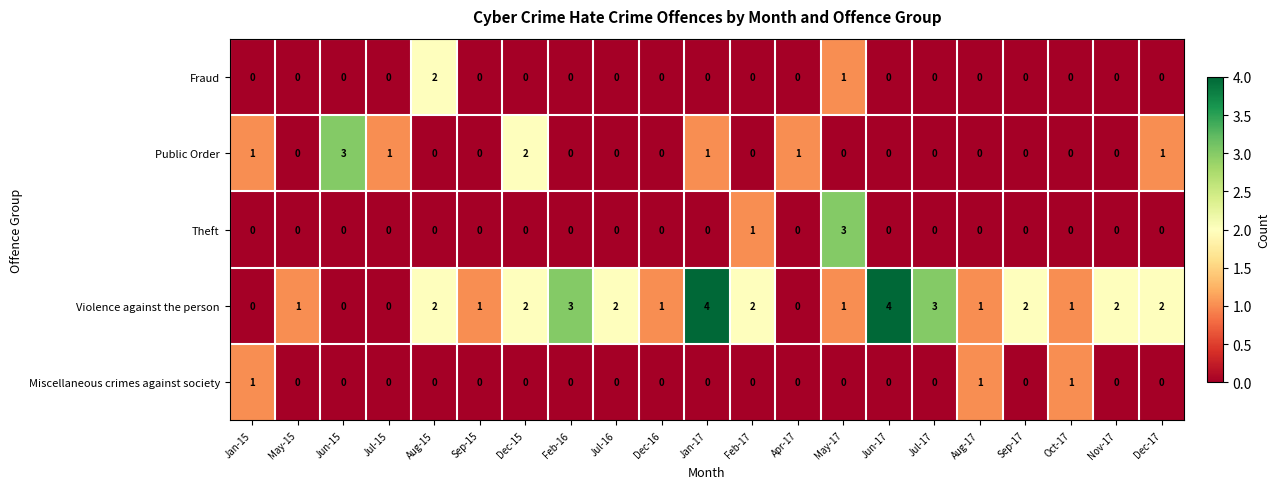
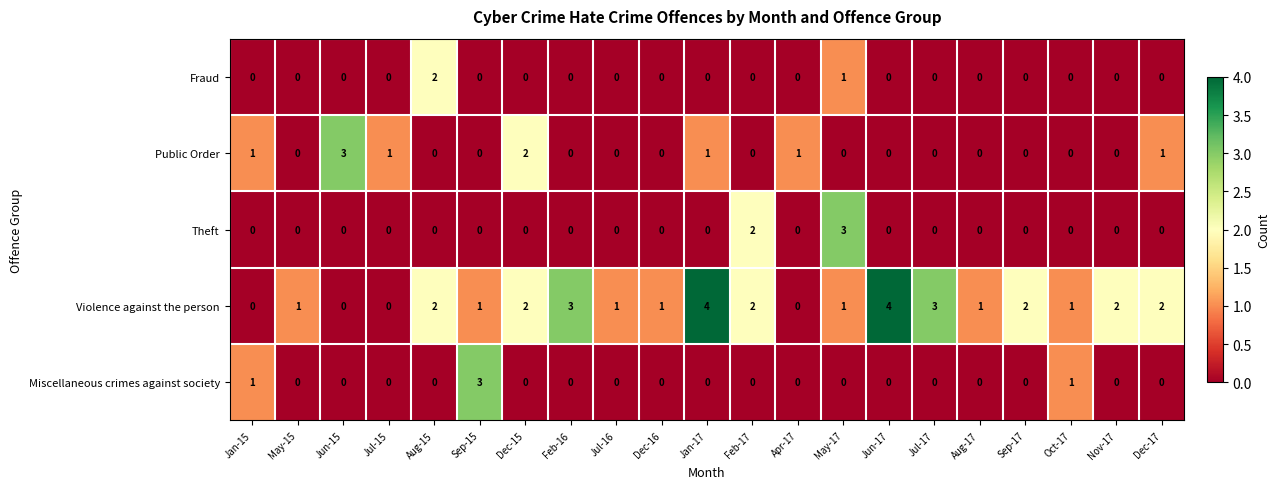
Theft, Feb-17: 1 -> 2
Violence against the person, Jul-16: 2 -> 1
Miscellaneous crimes against society, Sep-15: 0 -> 3
Miscellaneous crimes against society, Aug-17: 1 -> 0
